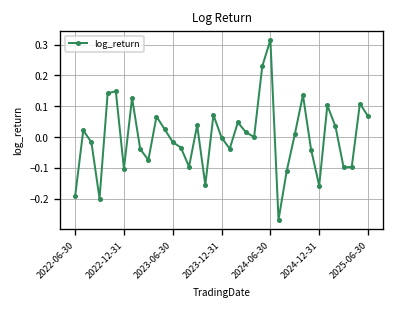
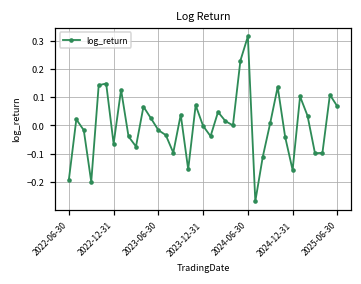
2022-12-31: -0.10 -> -0.07
